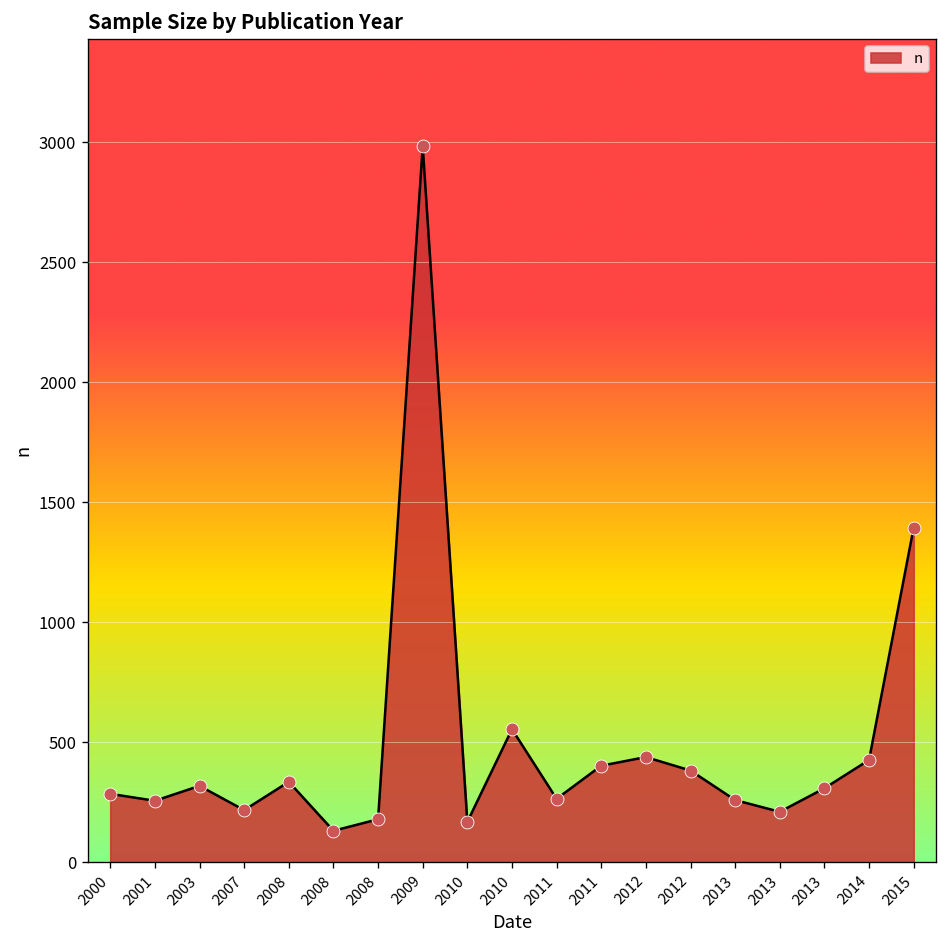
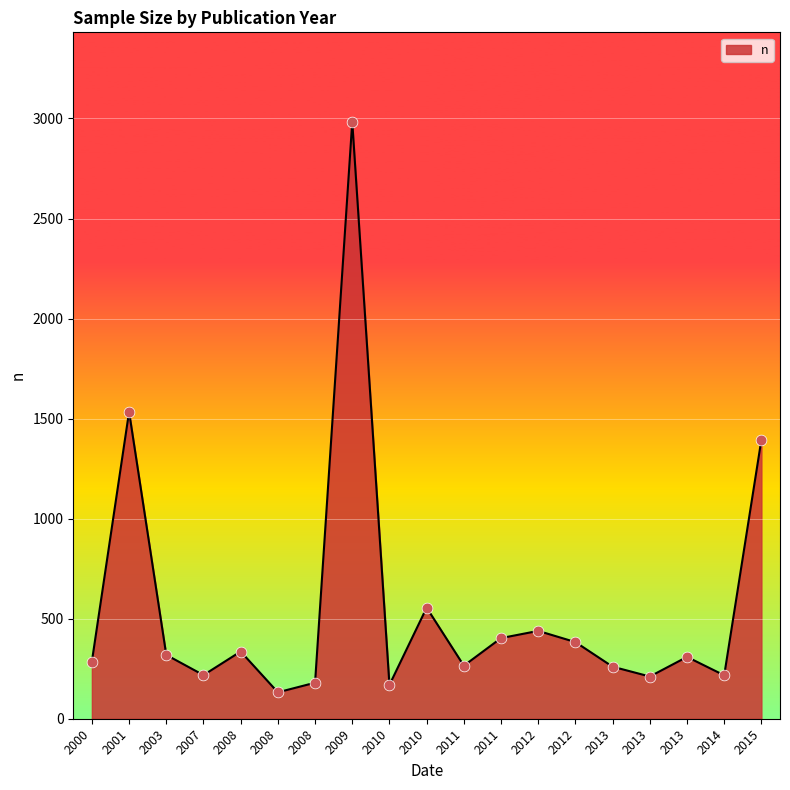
2001: 260 -> 1530
2014: 430 -> 220
